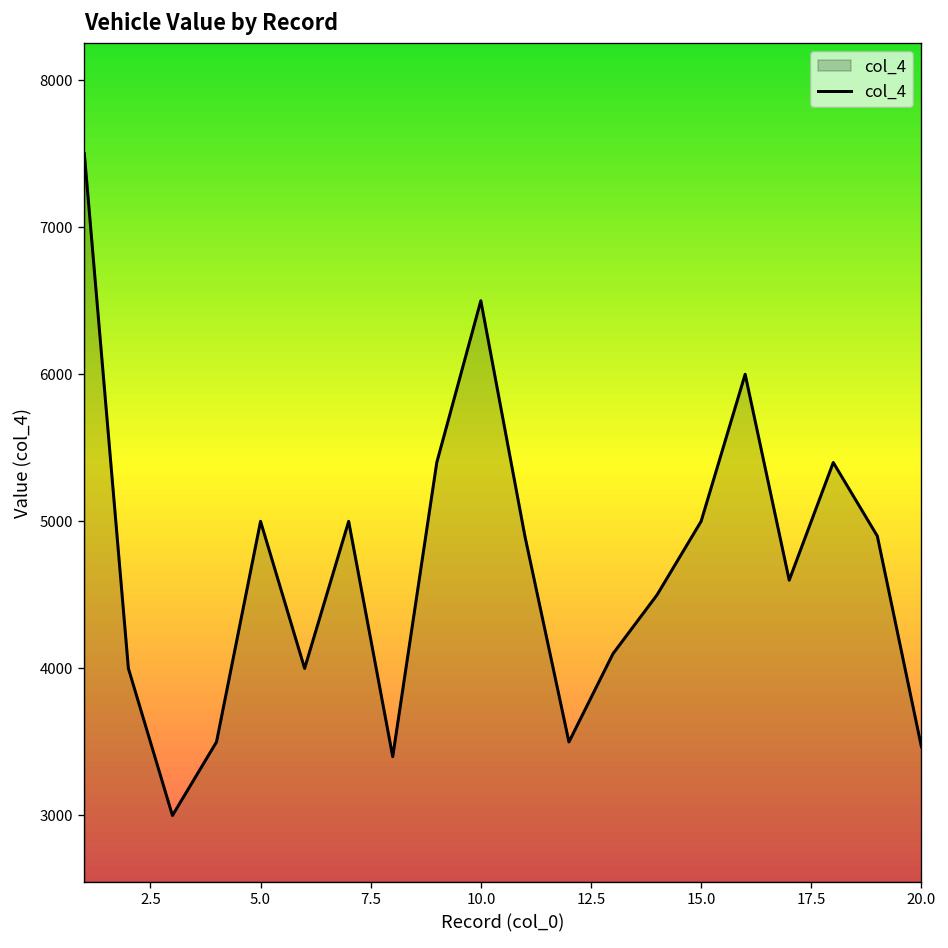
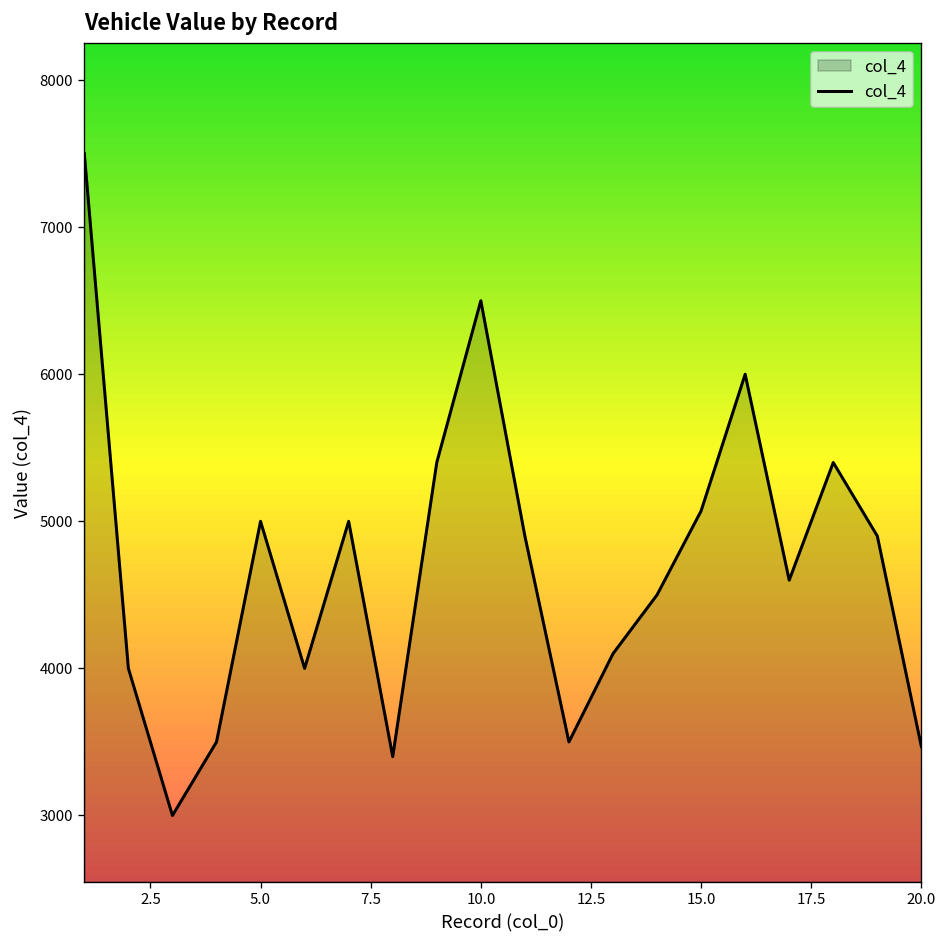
15.0: 5000 -> 5070
